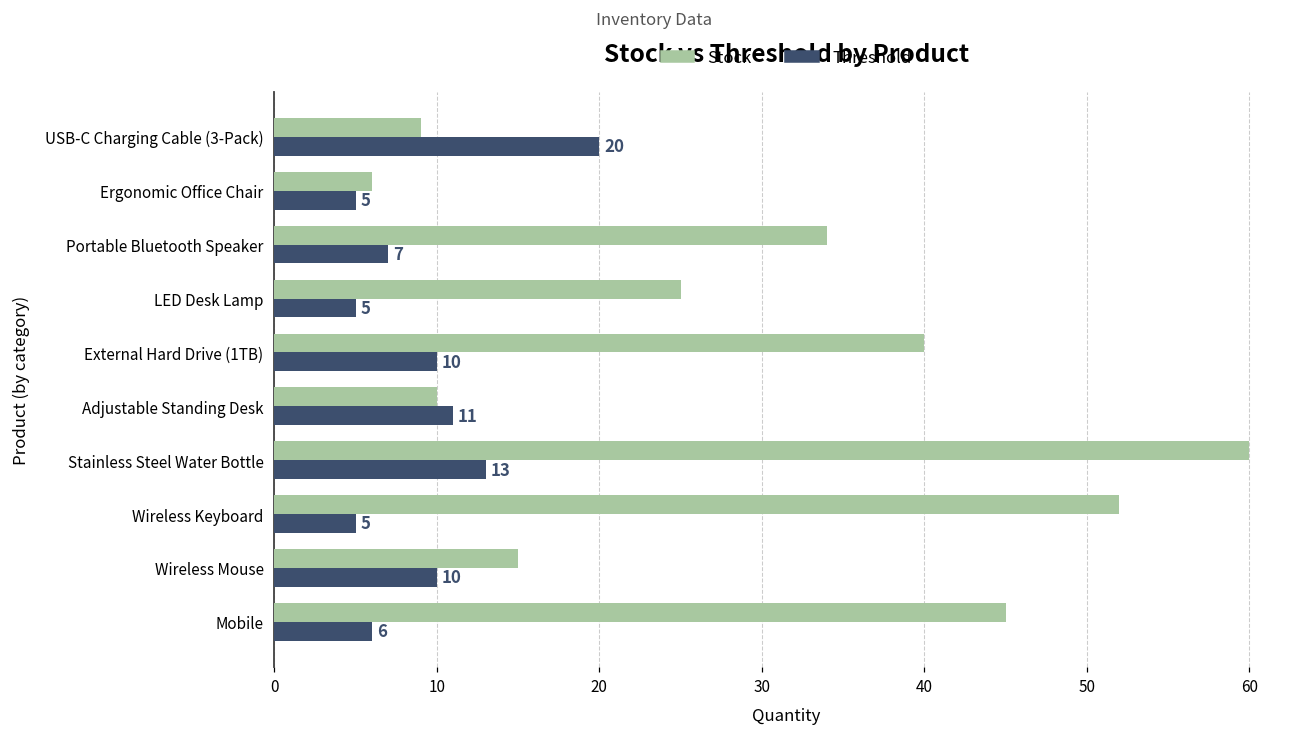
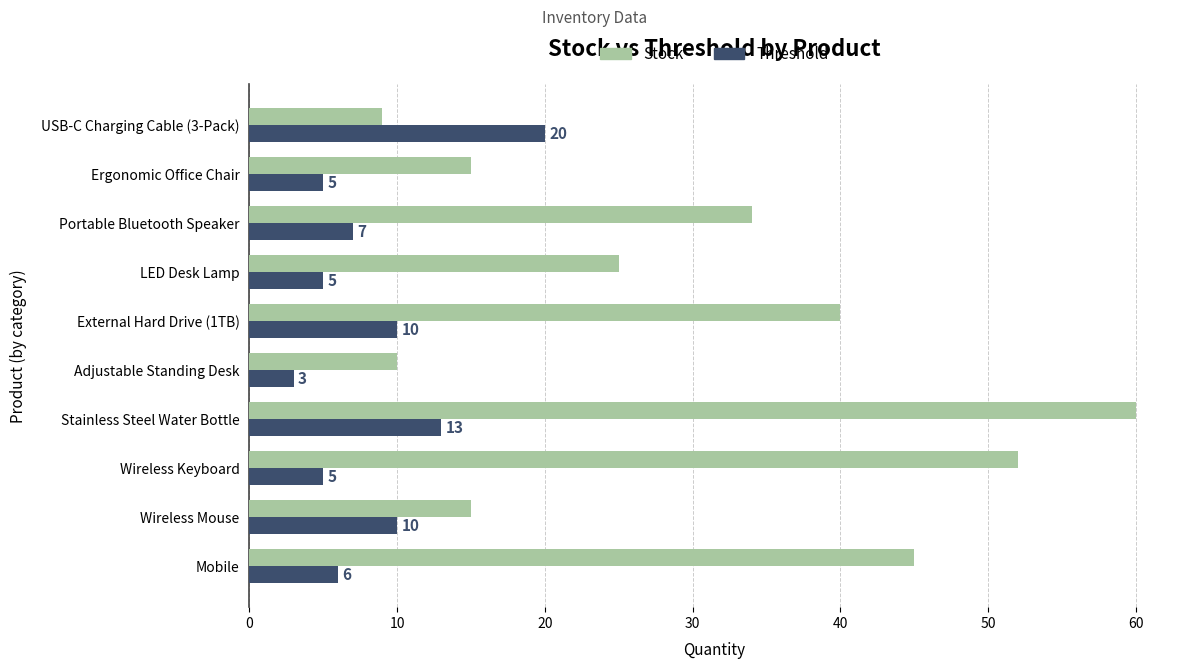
Stock, Ergonomic Office Chair: 6 -> 15
Threshold, Adjustable Standing Desk: 11 -> 3
